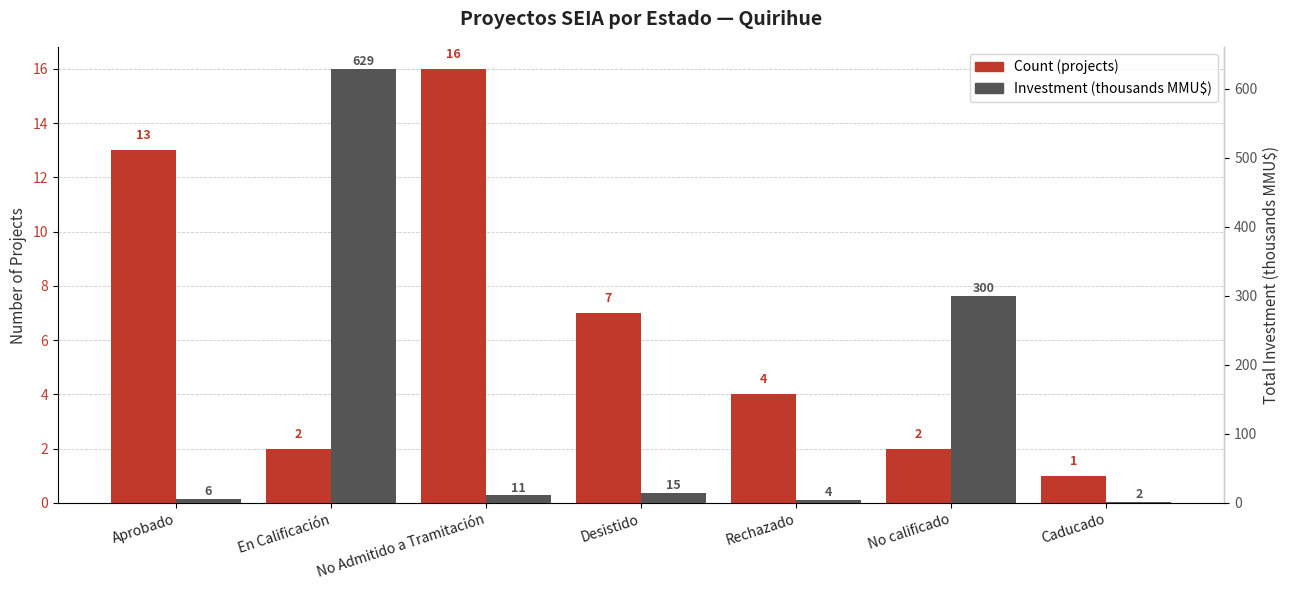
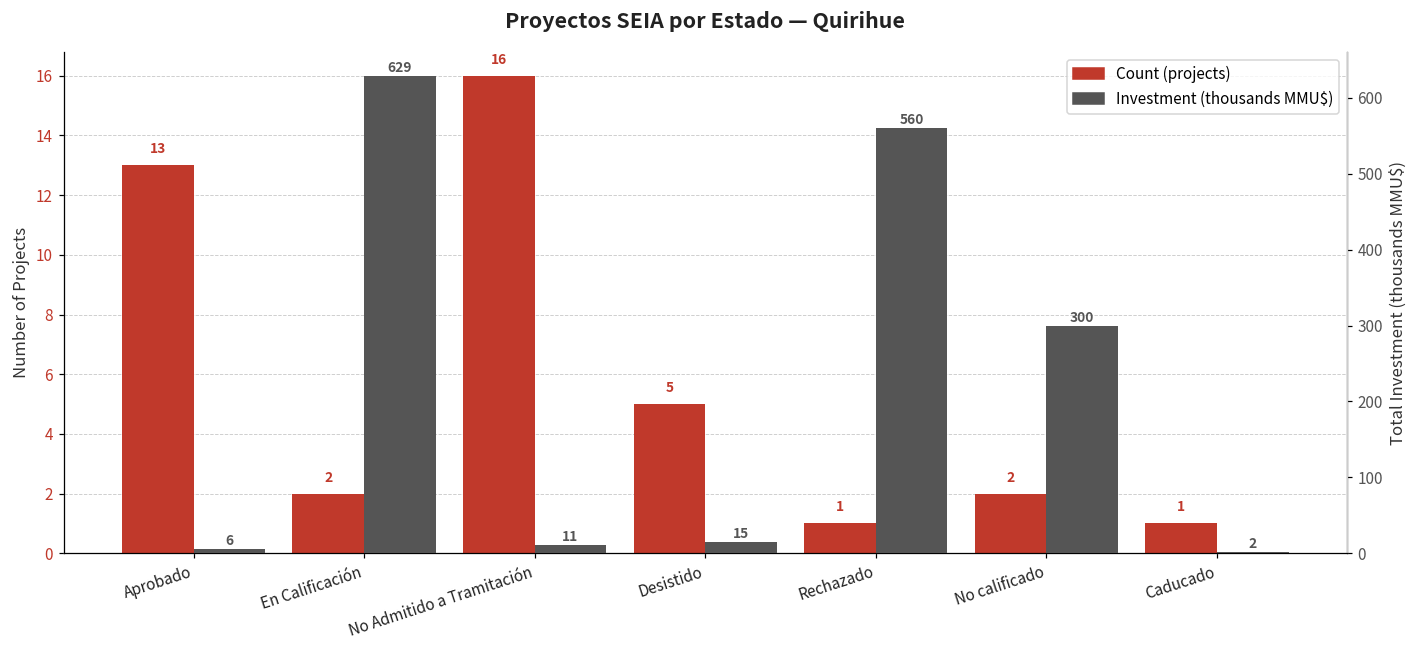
Count (projects), Desistido: 7 -> 5
Count (projects), Rechazado: 4 -> 1
Investment (thousands MMU$), Rechazado: 4 -> 560
